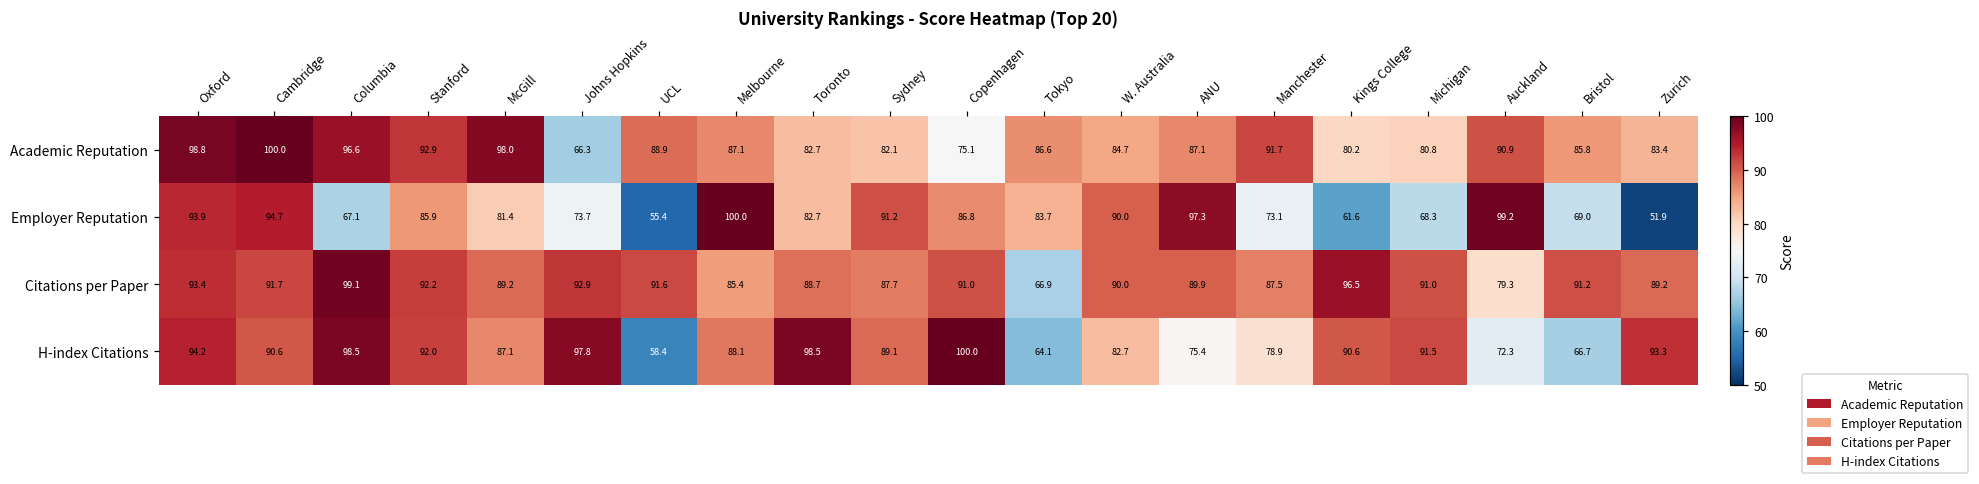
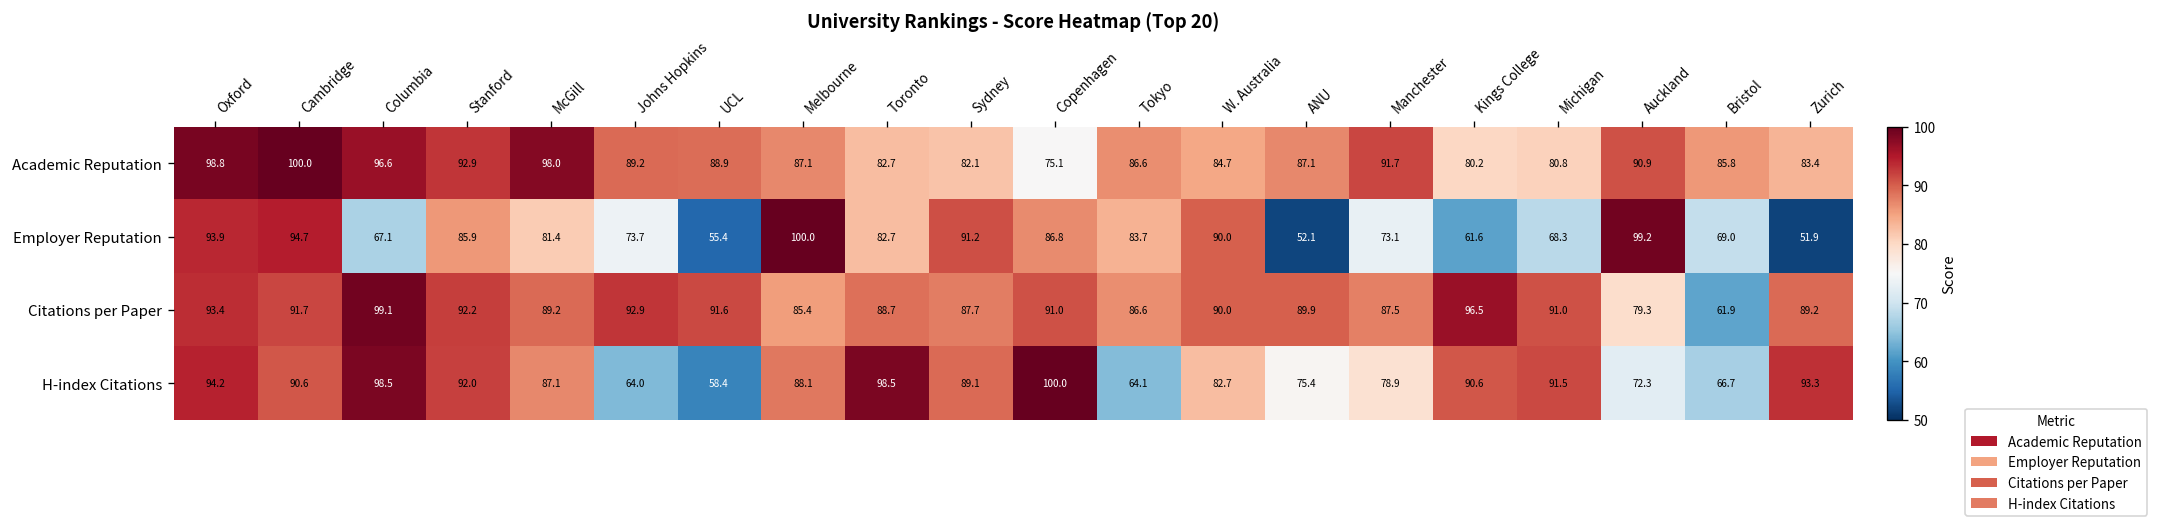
Academic Reputation, Johns Hopkins: 66.3 -> 89.2
Employer Reputation, ANU: 97.3 -> 52.1
Citations per Paper, Tokyo: 66.9 -> 86.6
Citations per Paper, Bristol: 91.2 -> 61.9
H-index Citations, Johns Hopkins: 97.8 -> 64.0
